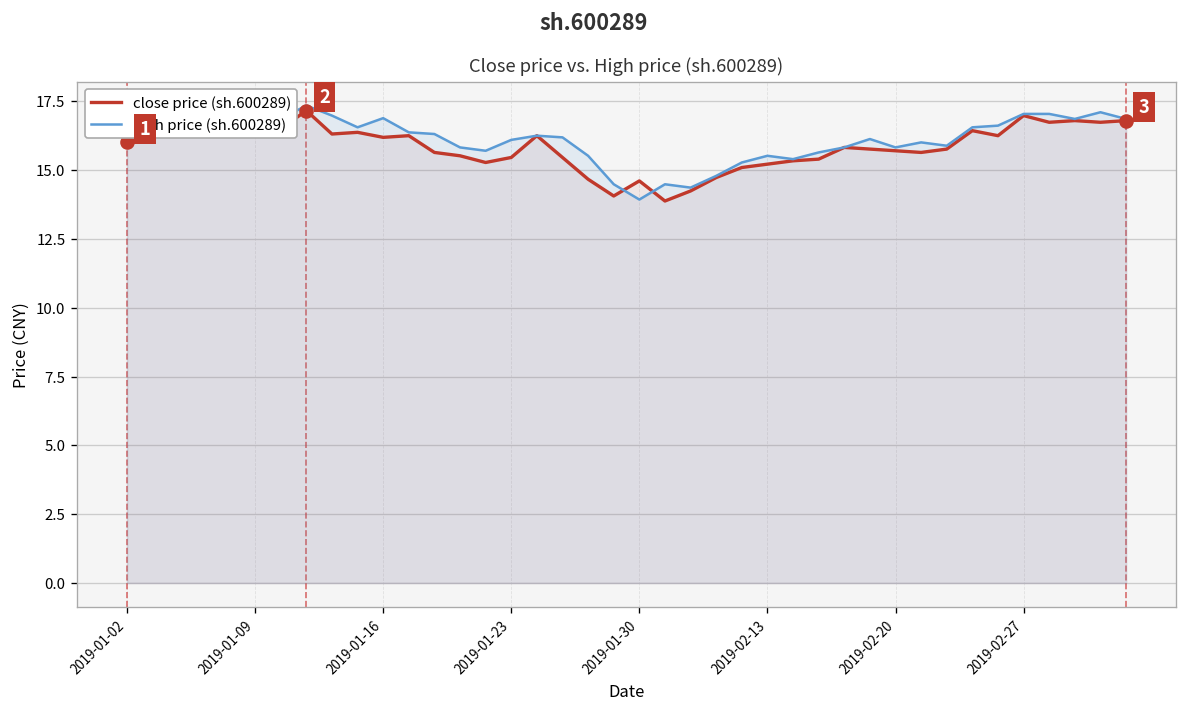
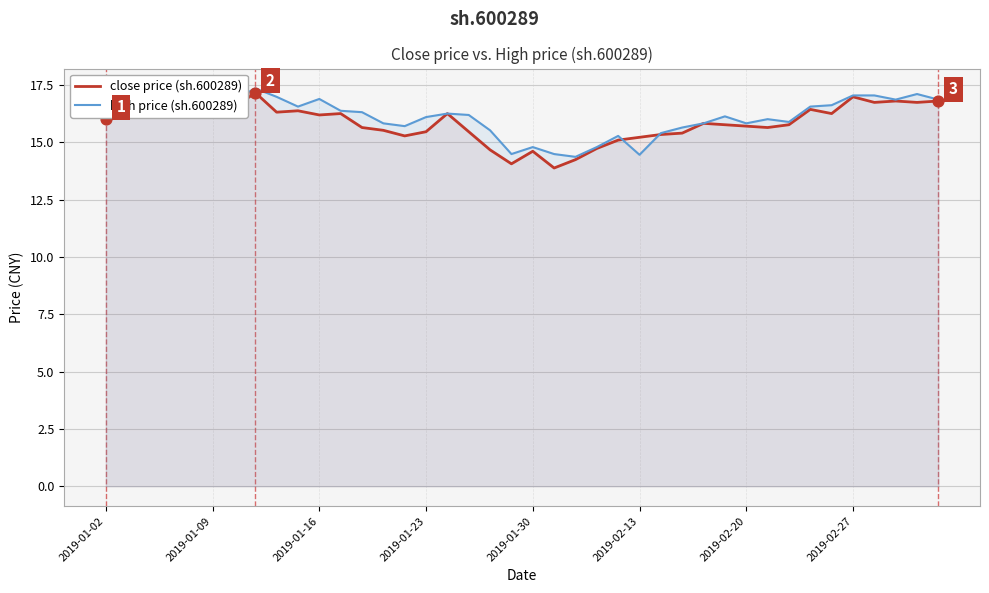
high price (sh.600289), 2019-01-30: 13.9 -> 14.8
high price (sh.600289), 2019-02-13: 15.5 -> 14.5
